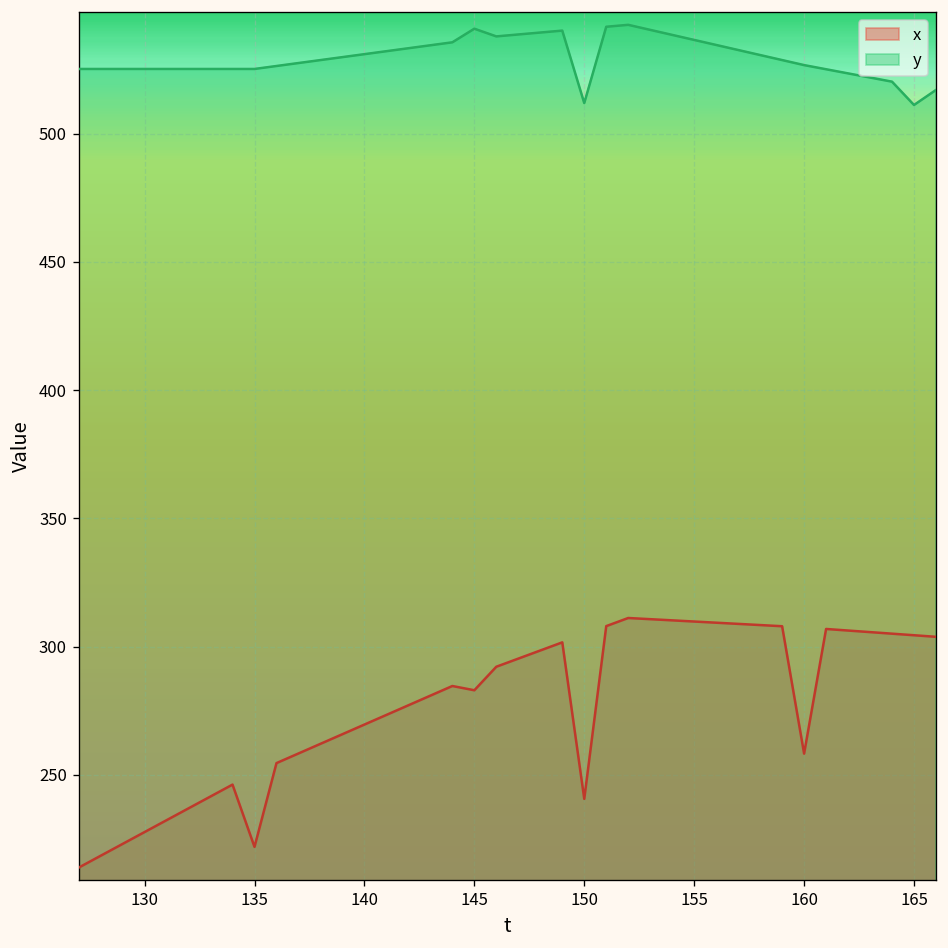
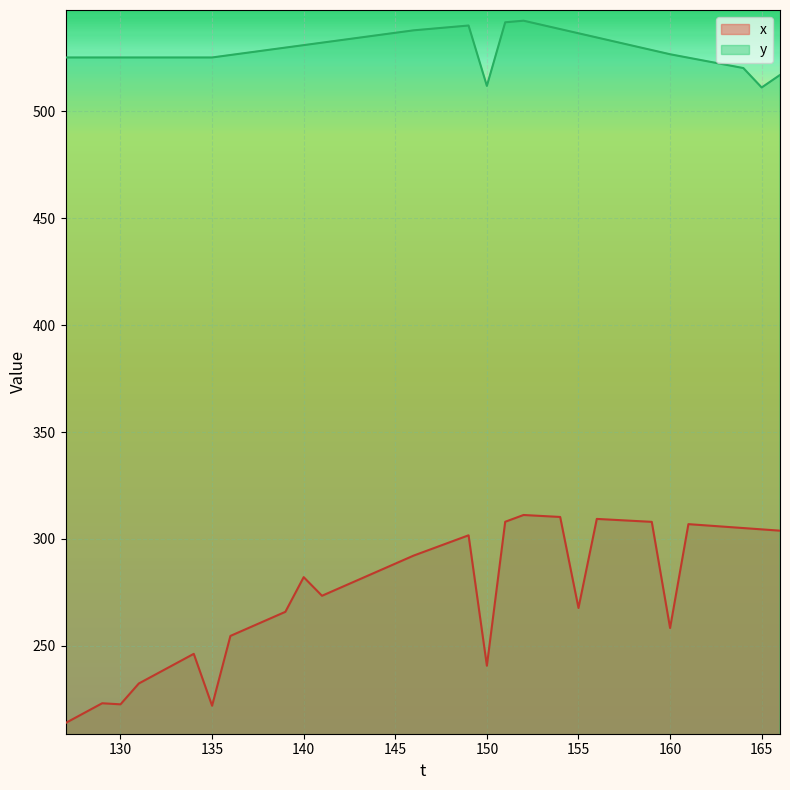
x, 130: 228 -> 223
x, 140: 270 -> 282
x, 145: 283 -> 288
y, 145: 541 -> 537
x, 155: 310 -> 268
